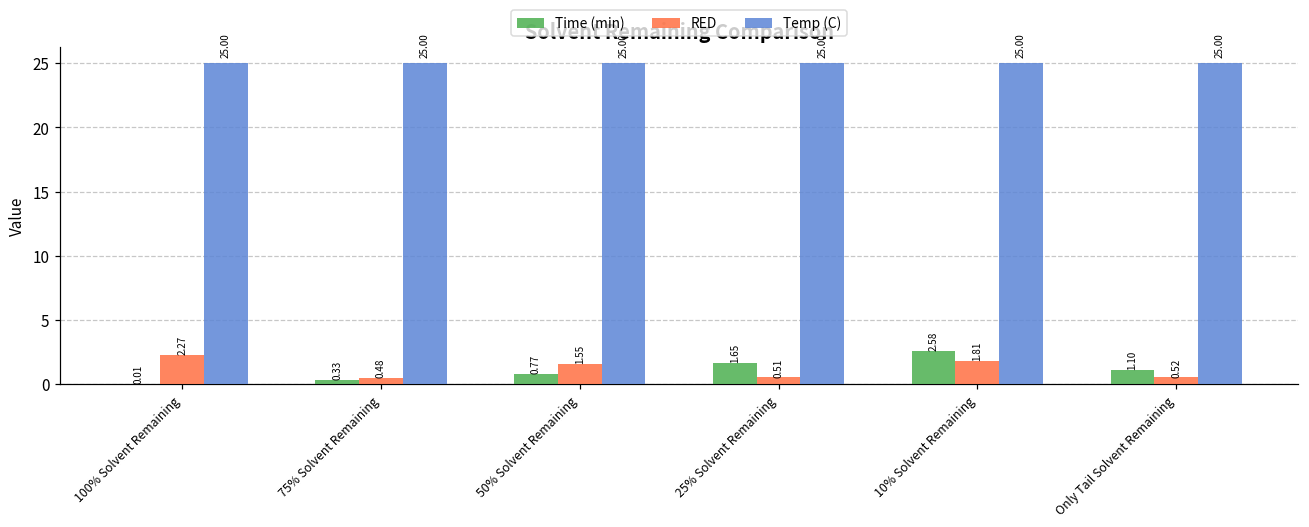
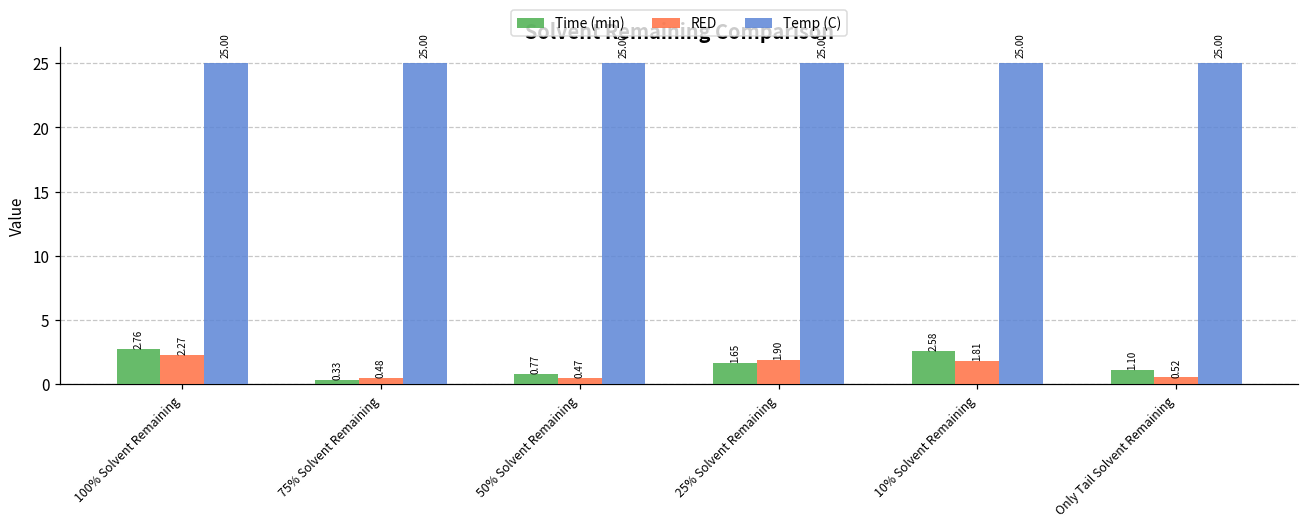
Time (min), 100% Solvent Remaining: 0.01 -> 2.76
RED, 50% Solvent Remaining: 1.55 -> 0.47
RED, 25% Solvent Remaining: 0.51 -> 1.90
